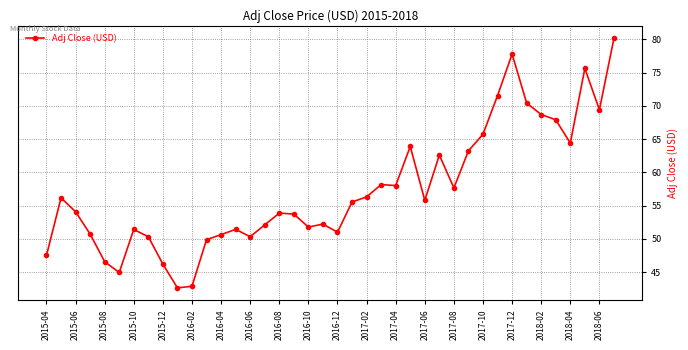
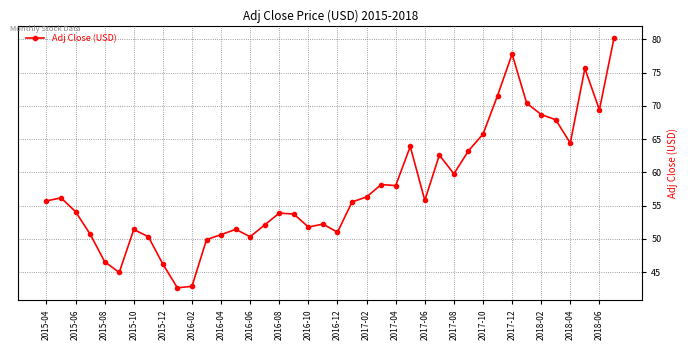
2015-04: 48 -> 56
2017-08: 58 -> 60
